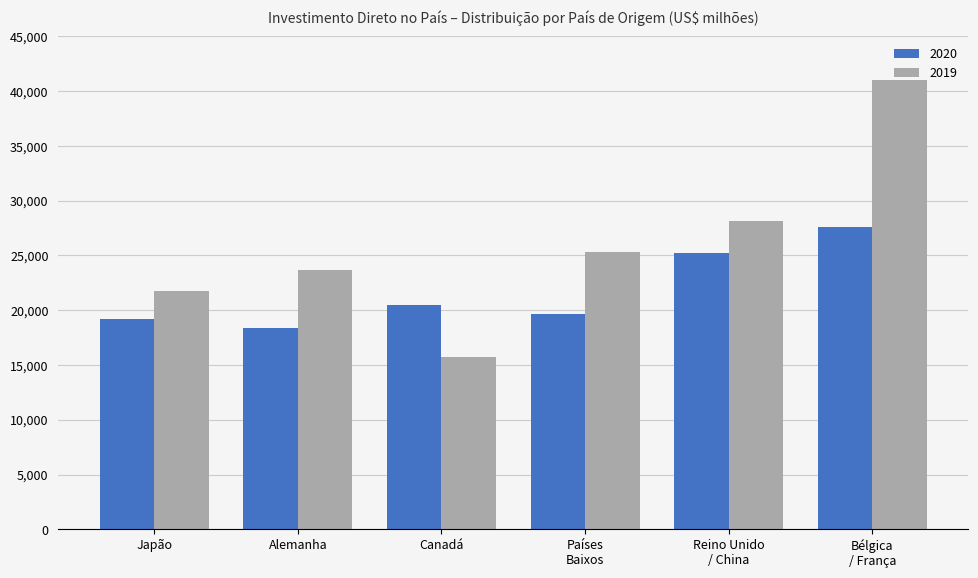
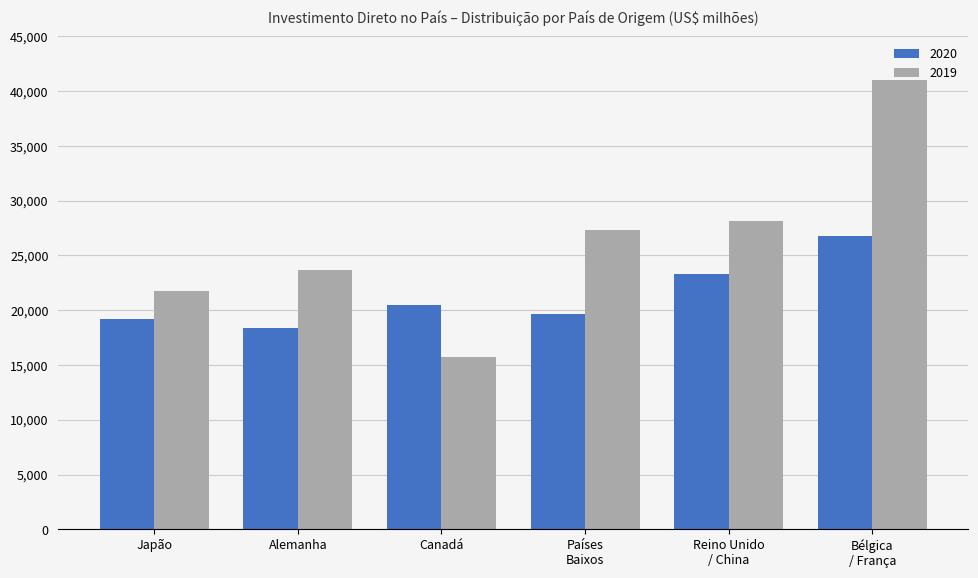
2019, Países Baixos: 25,300 -> 27,300
2020, Reino Unido / China: 25,200 -> 23,300
2020, Bélgica / França: 27,600 -> 26,700
